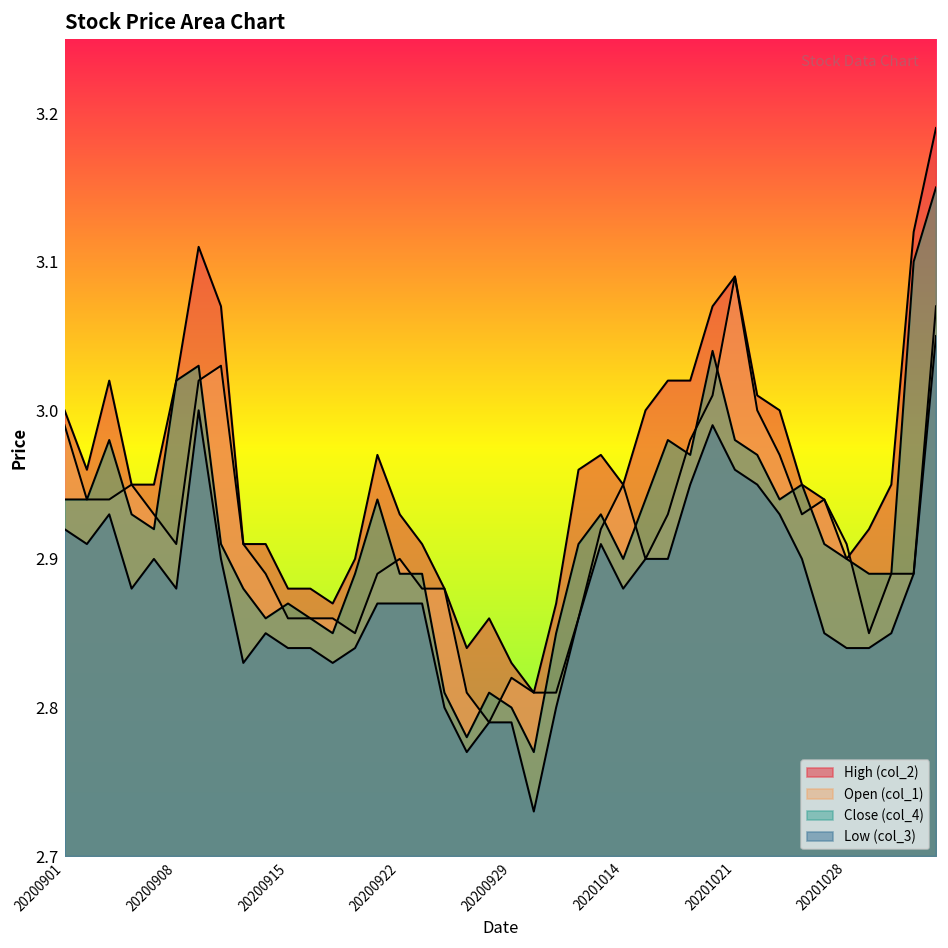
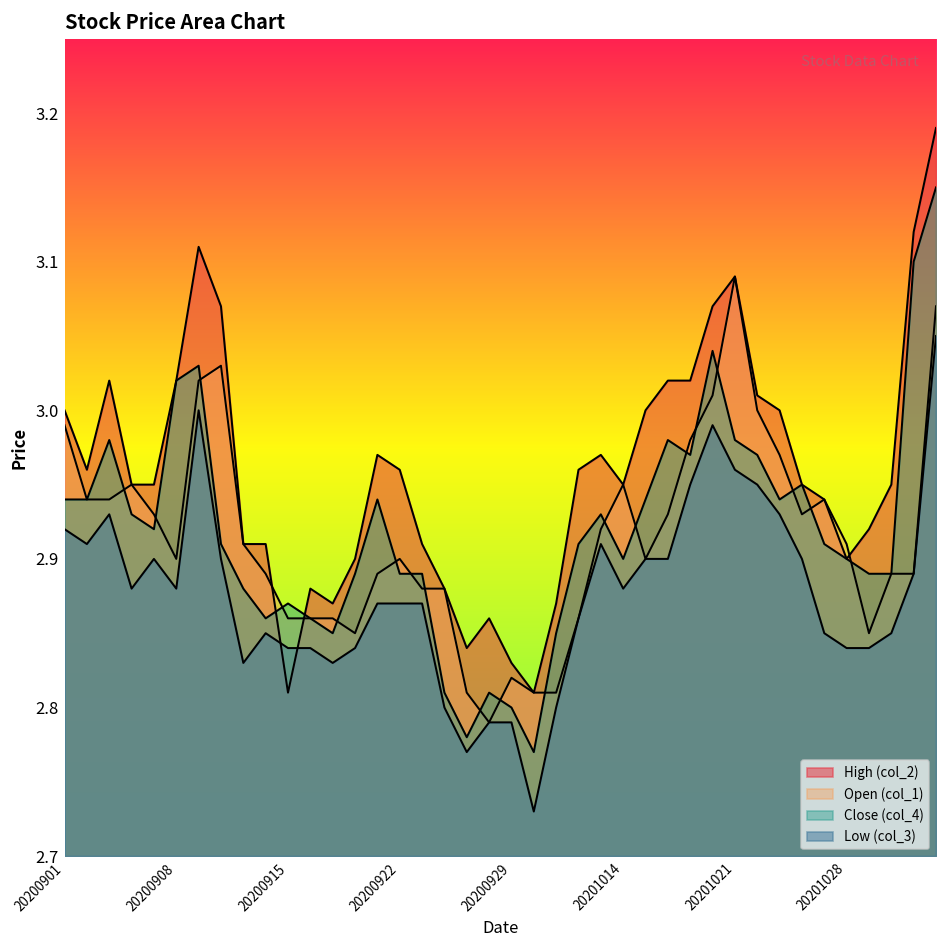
Open (col_1), 20200908: 2.91 -> 2.90
High (col_2), 20200915: 2.88 -> 2.81
High (col_2), 20200922: 2.93 -> 2.96
